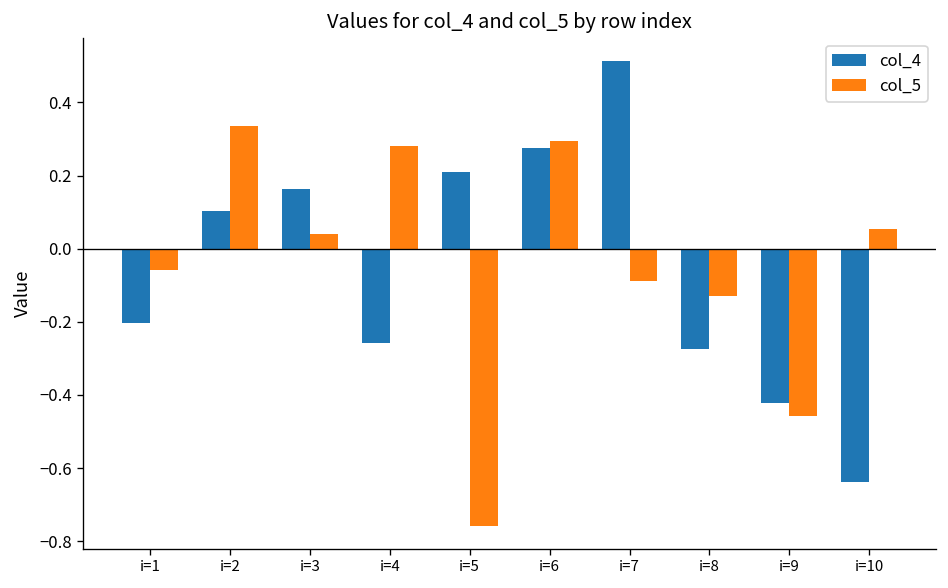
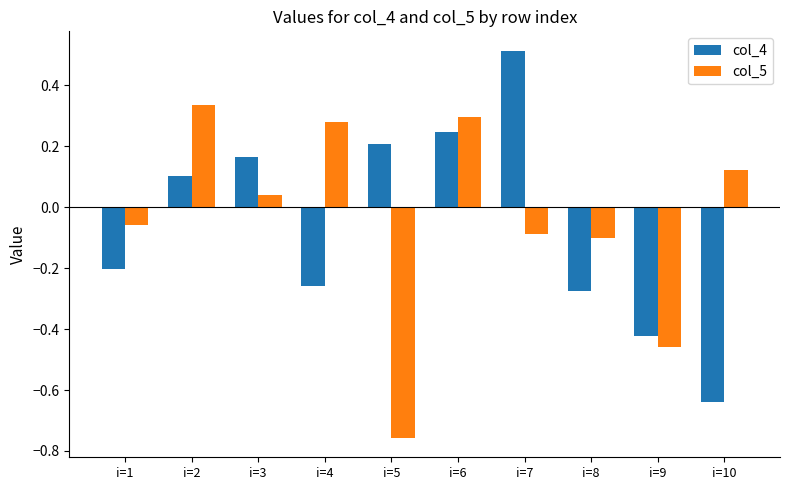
col_4, i=6: 0.28 -> 0.25
col_5, i=8: -0.13 -> -0.10
col_5, i=10: 0.05 -> 0.12
